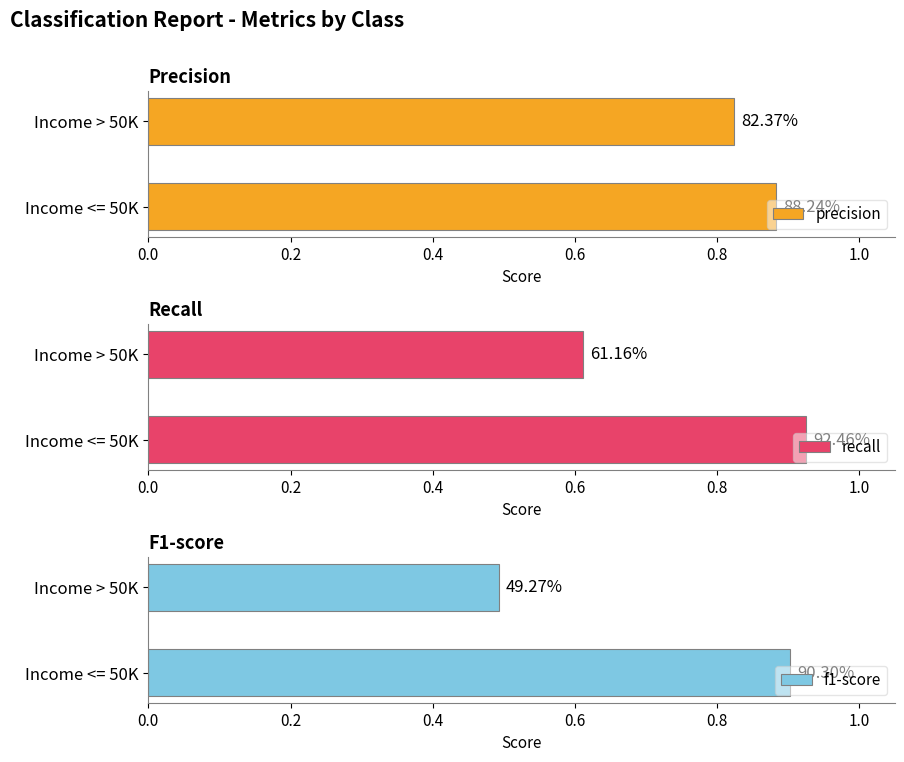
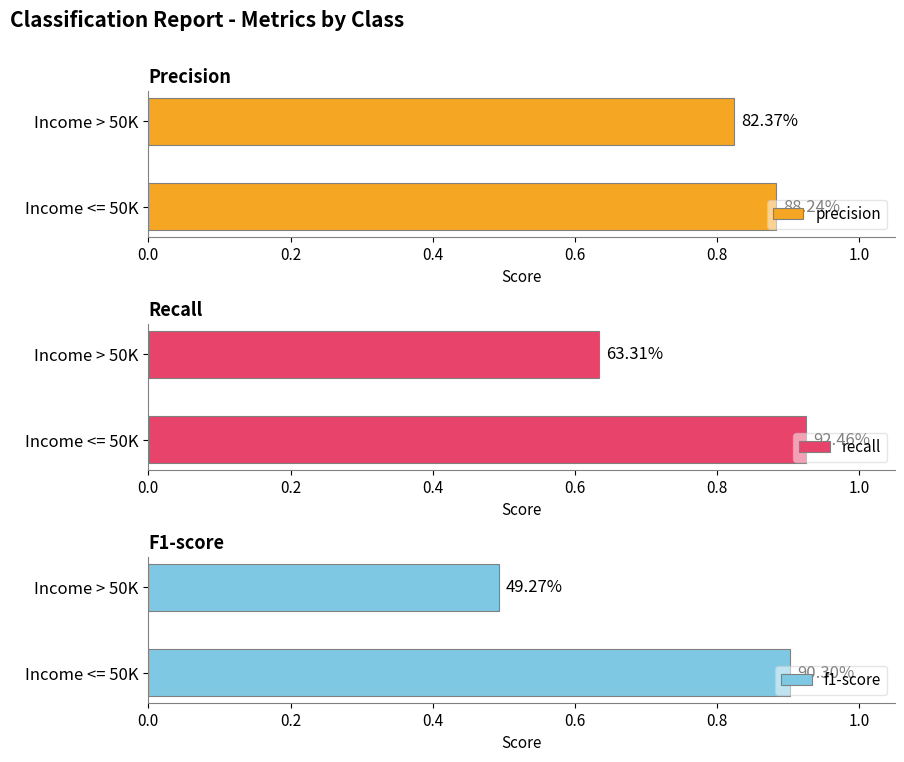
Recall, Income > 50K: 61.16% -> 63.31%
